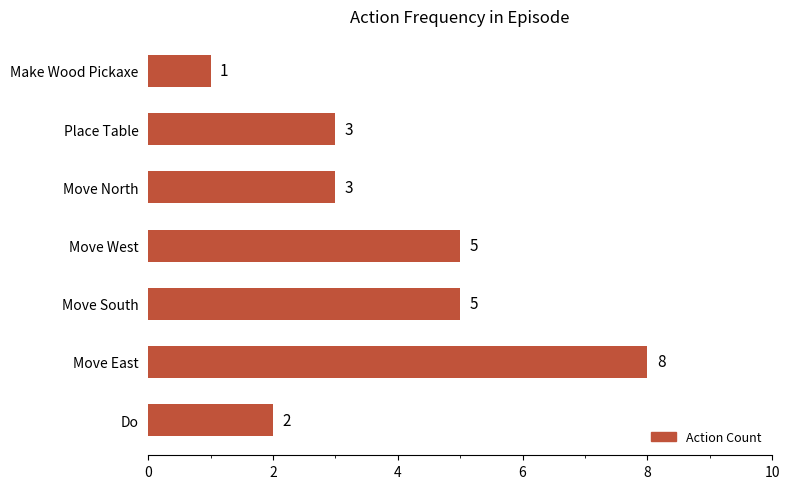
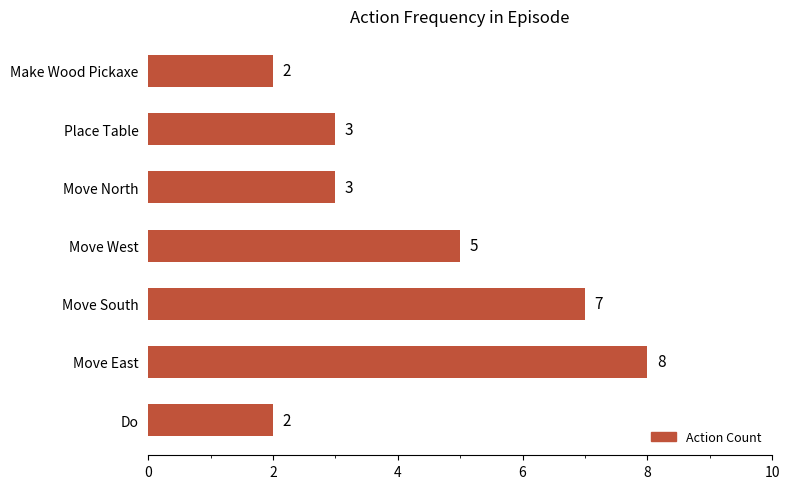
Make Wood Pickaxe: 1 -> 2
Move South: 5 -> 7
